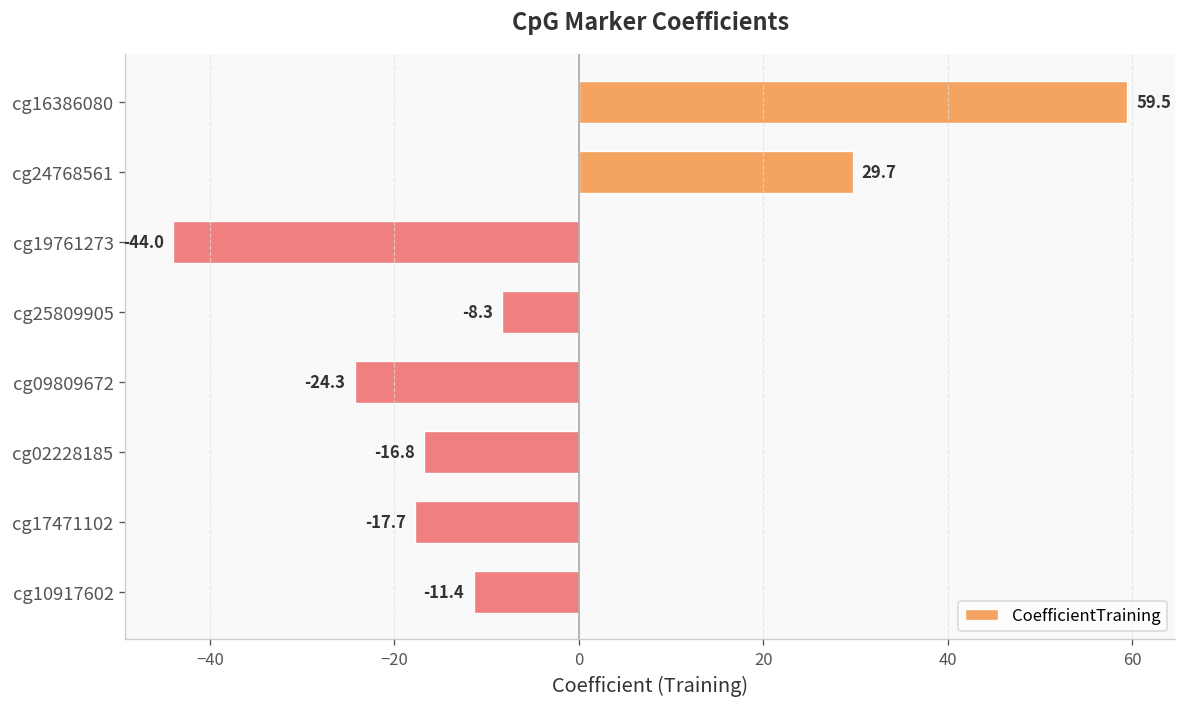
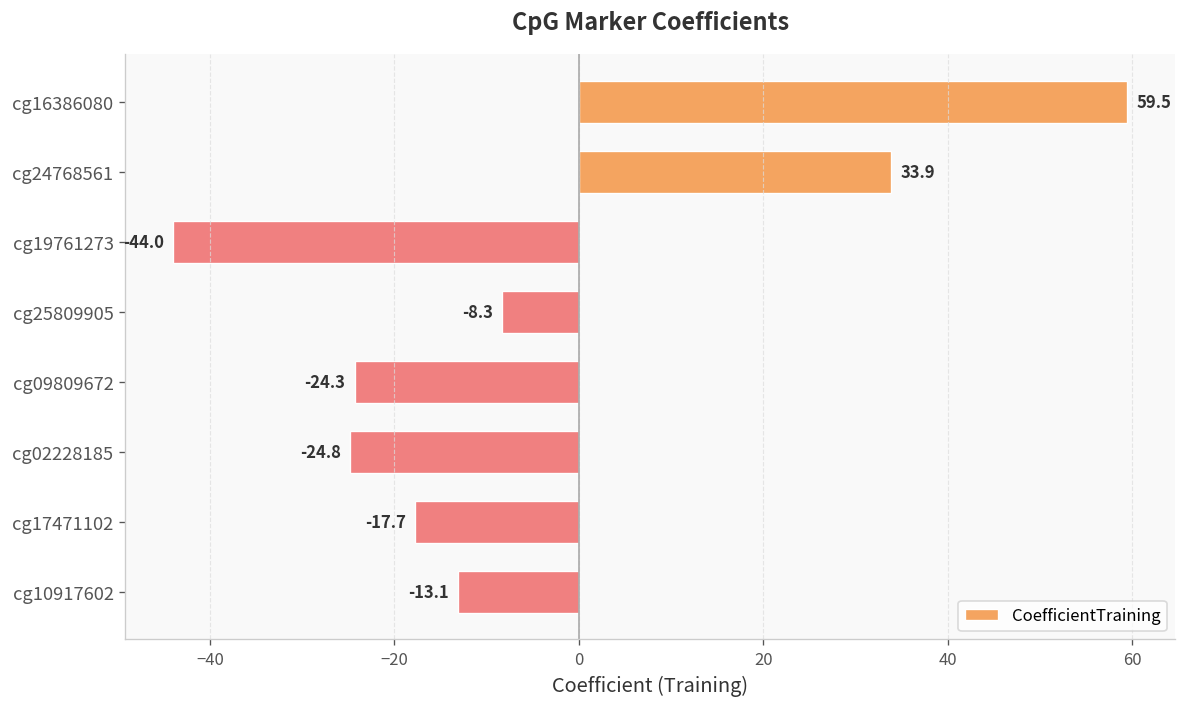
cg24768561: 29.7 -> 33.9
cg02228185: -16.8 -> -24.8
cg10917602: -11.4 -> -13.1
